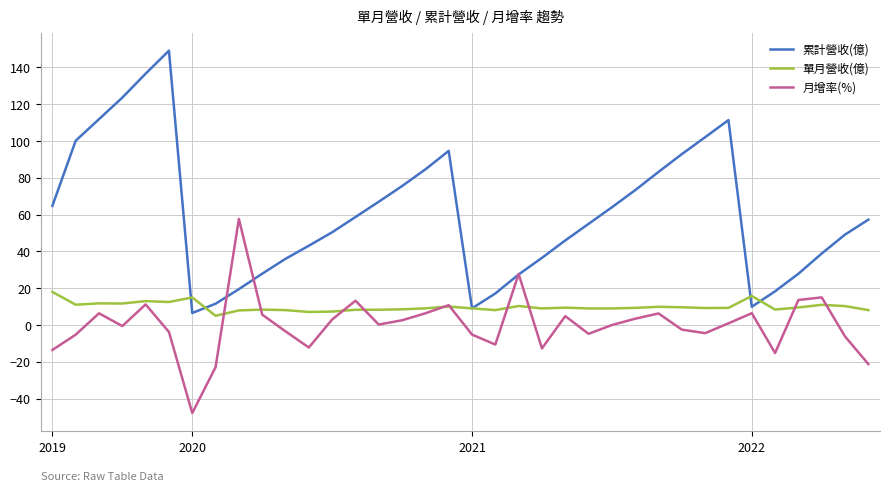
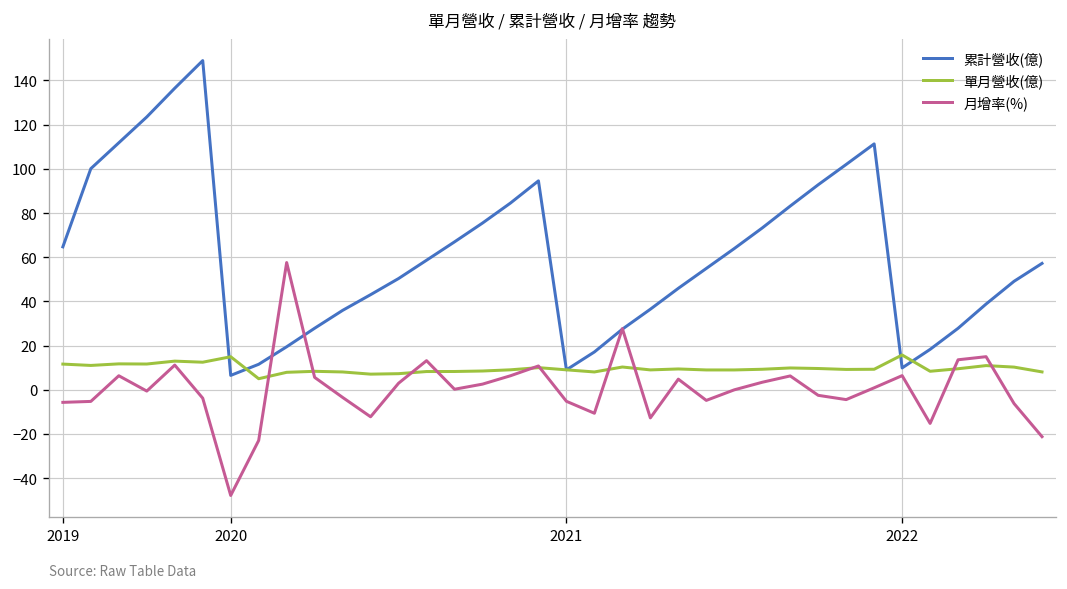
單月營收(億), 2019: 18 -> 12
月增率(%), 2019: -14 -> -6
